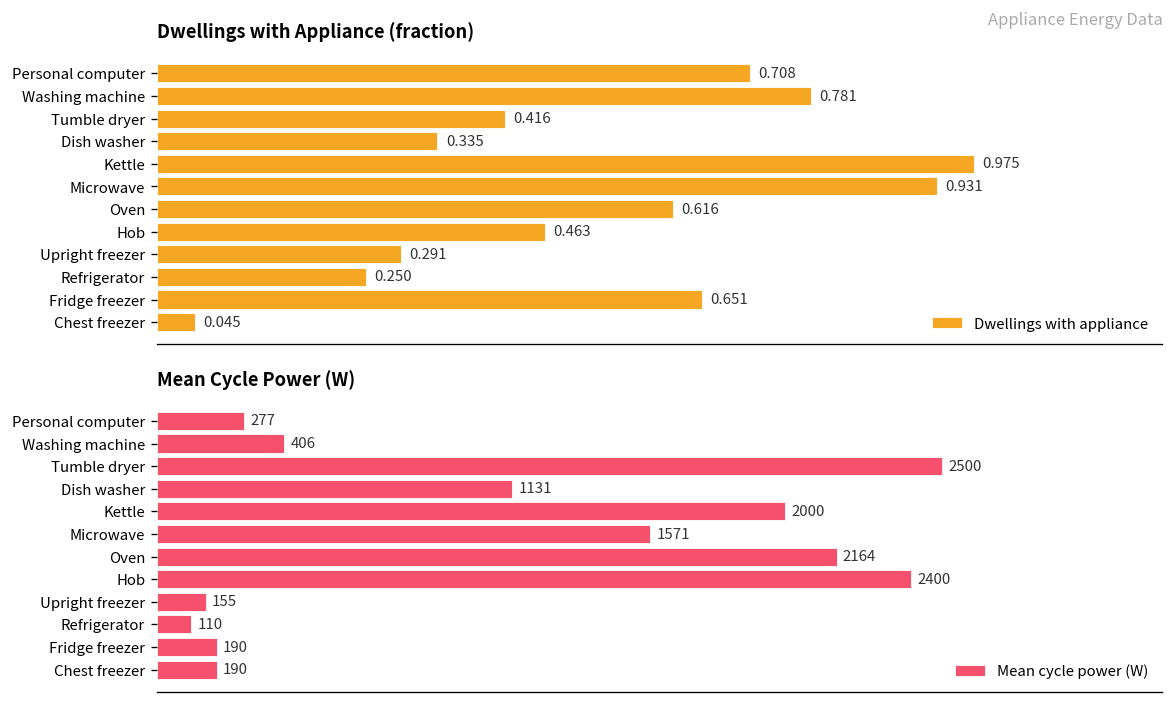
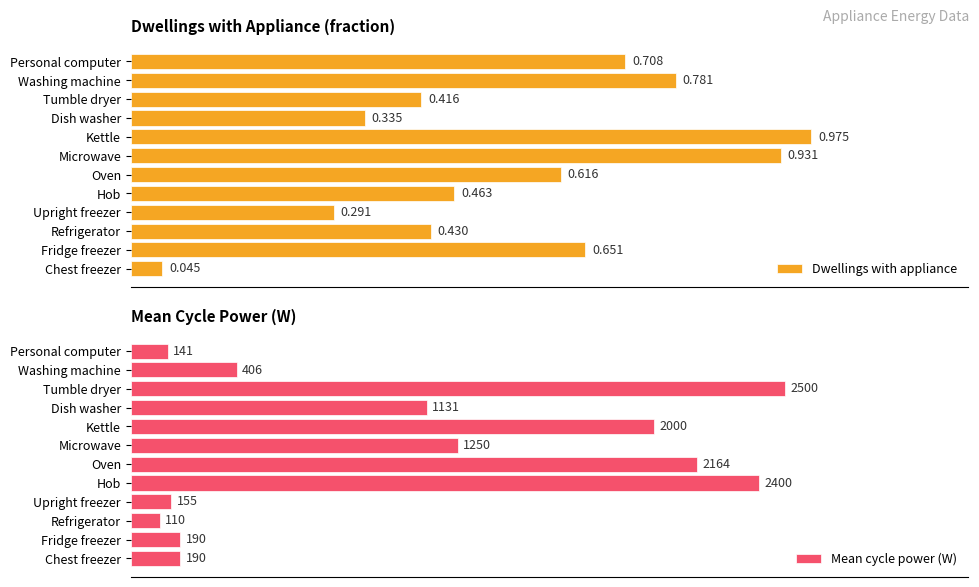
Dwellings with Appliance (fraction), Refrigerator: 0.250 -> 0.430
Mean Cycle Power (W), Personal computer: 277 -> 141
Mean Cycle Power (W), Microwave: 1571 -> 1250
